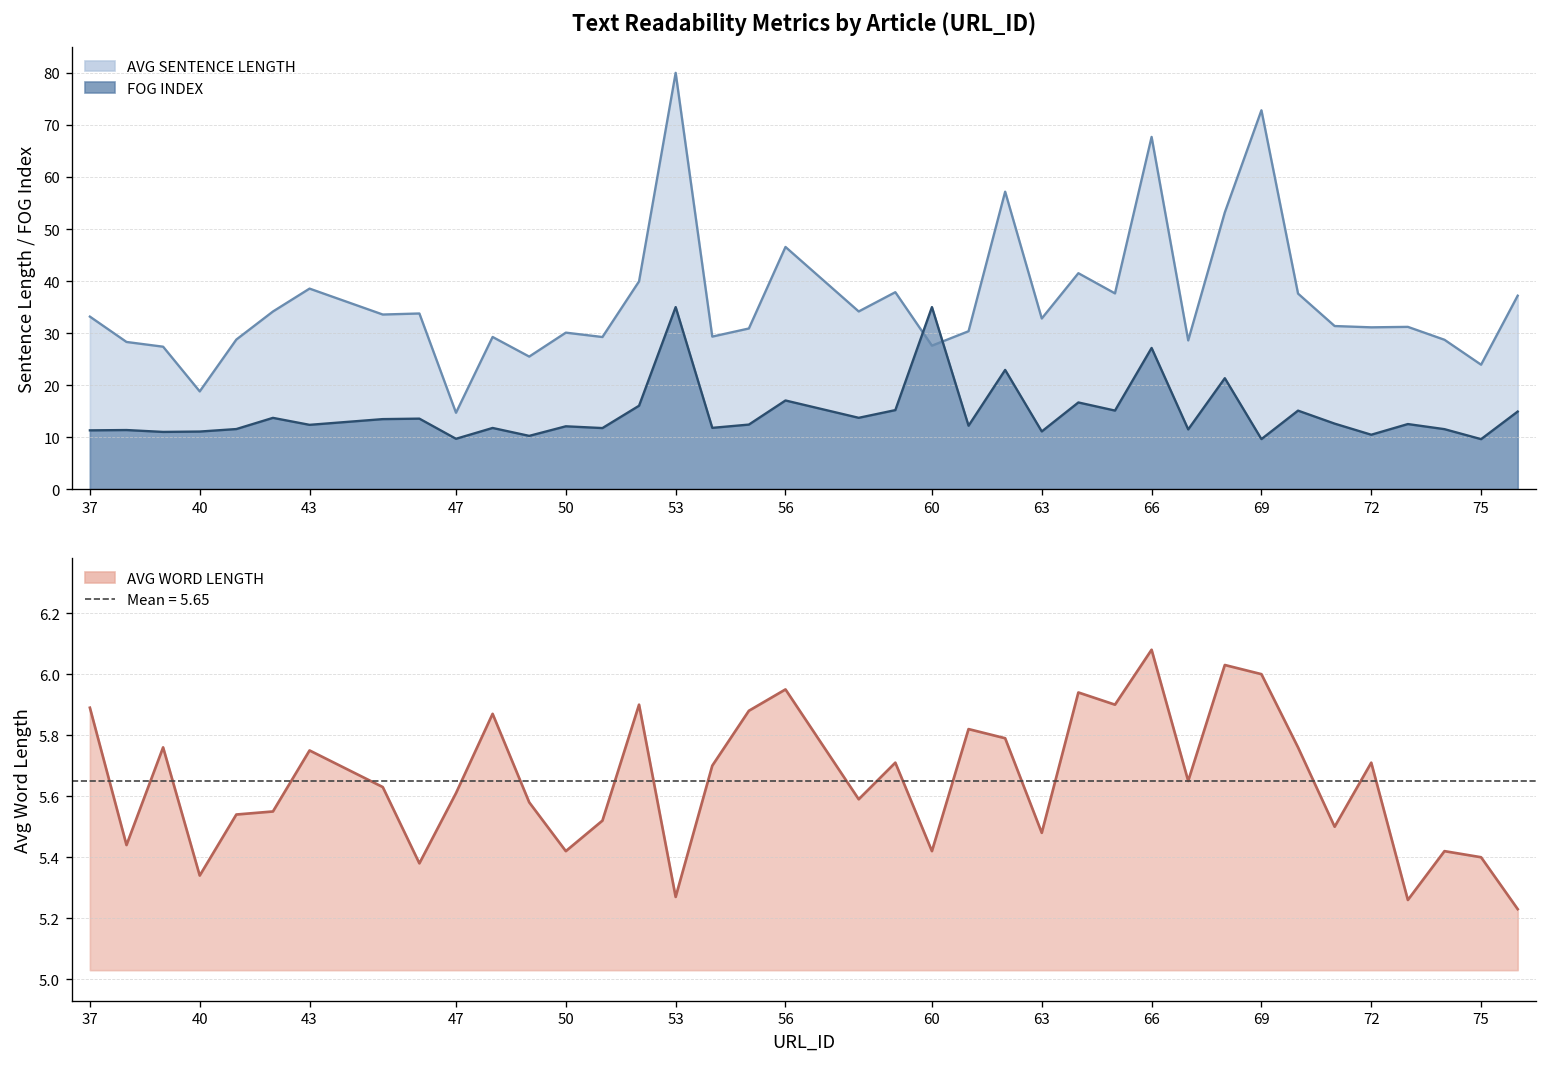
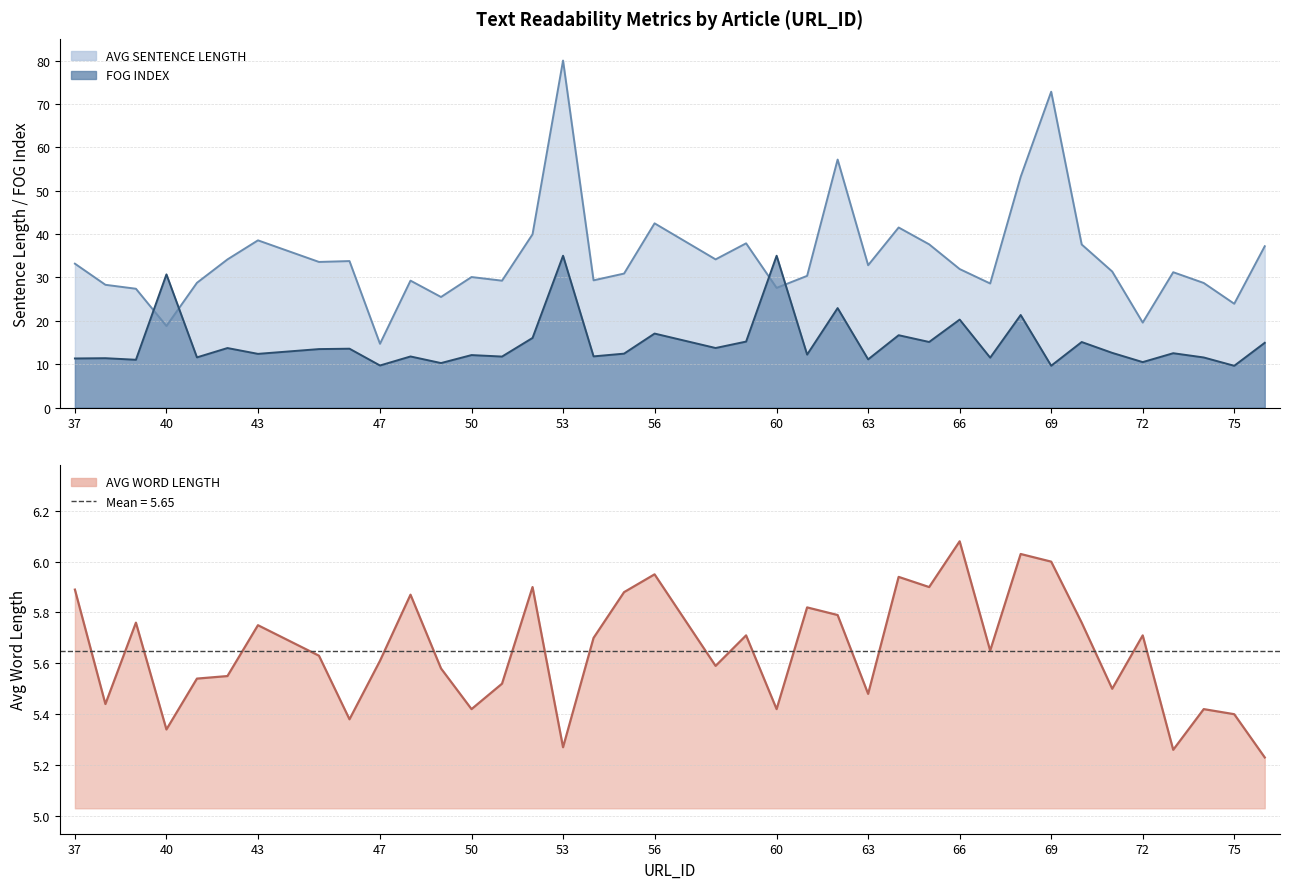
Text Readability Metrics by Article (URL_ID), FOG INDEX, 40: 11 -> 31
Text Readability Metrics by Article (URL_ID), AVG SENTENCE LENGTH, 56: 47 -> 42
Text Readability Metrics by Article (URL_ID), AVG SENTENCE LENGTH, 66: 68 -> 32
Text Readability Metrics by Article (URL_ID), FOG INDEX, 66: 27 -> 20
Text Readability Metrics by Article (URL_ID), AVG SENTENCE LENGTH, 72: 31 -> 20
